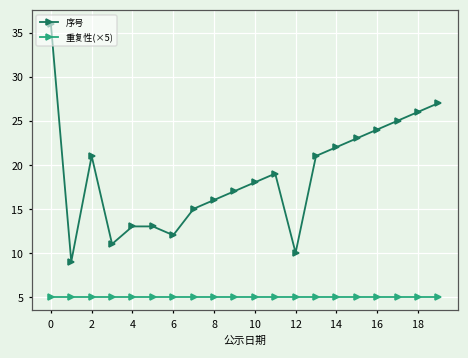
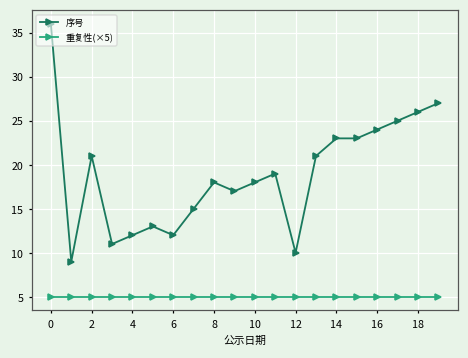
序号, 4: 13 -> 12
序号, 8: 16 -> 18
序号, 14: 22 -> 23
